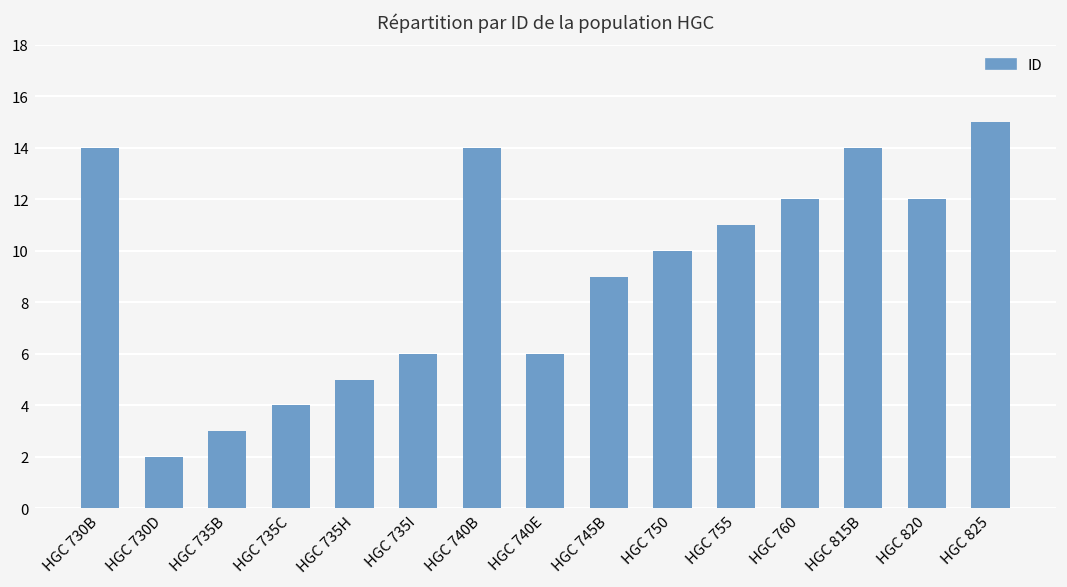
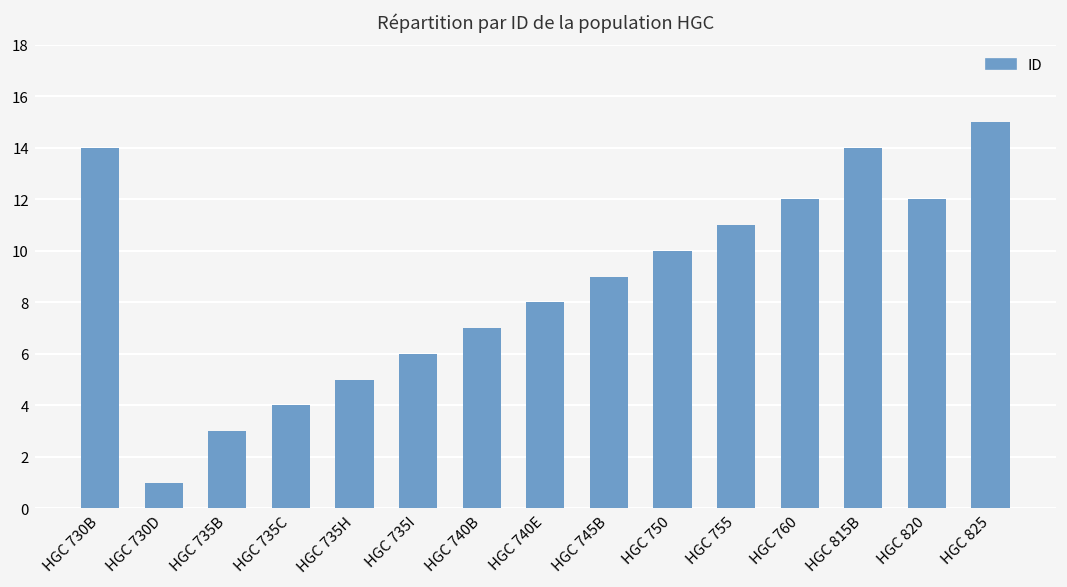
HGC 730D: 2 -> 1
HGC 740B: 14 -> 7
HGC 740E: 6 -> 8
